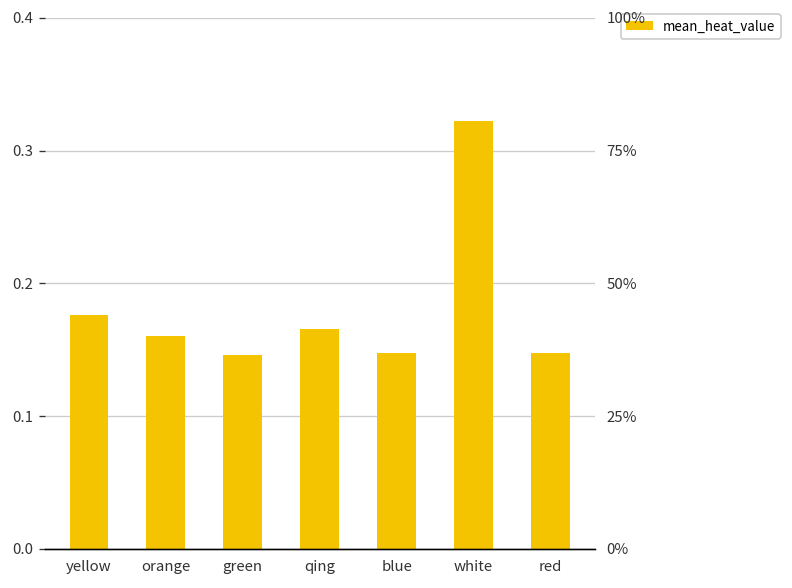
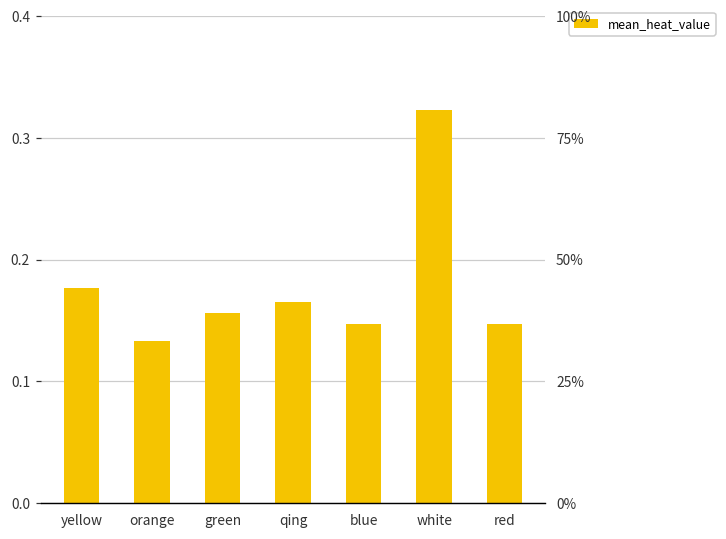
orange: 0.161 -> 0.133
green: 0.146 -> 0.156
